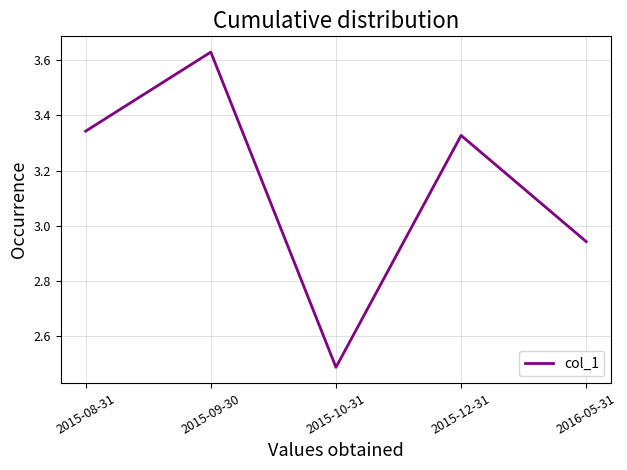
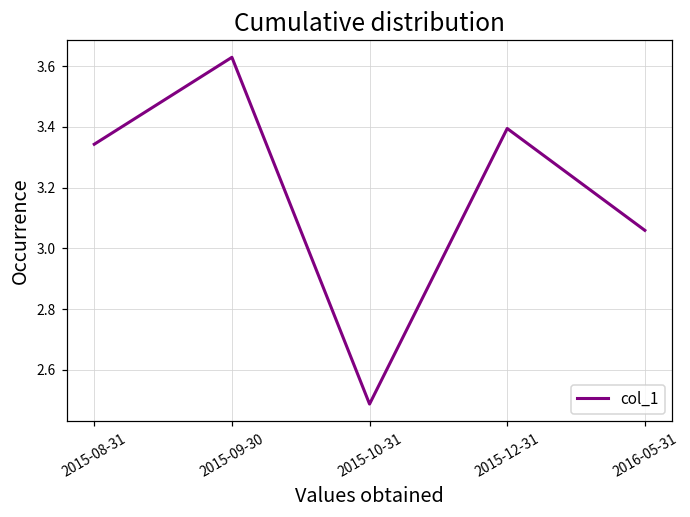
2015-12-31: 3.33 -> 3.39
2016-05-31: 2.94 -> 3.06
